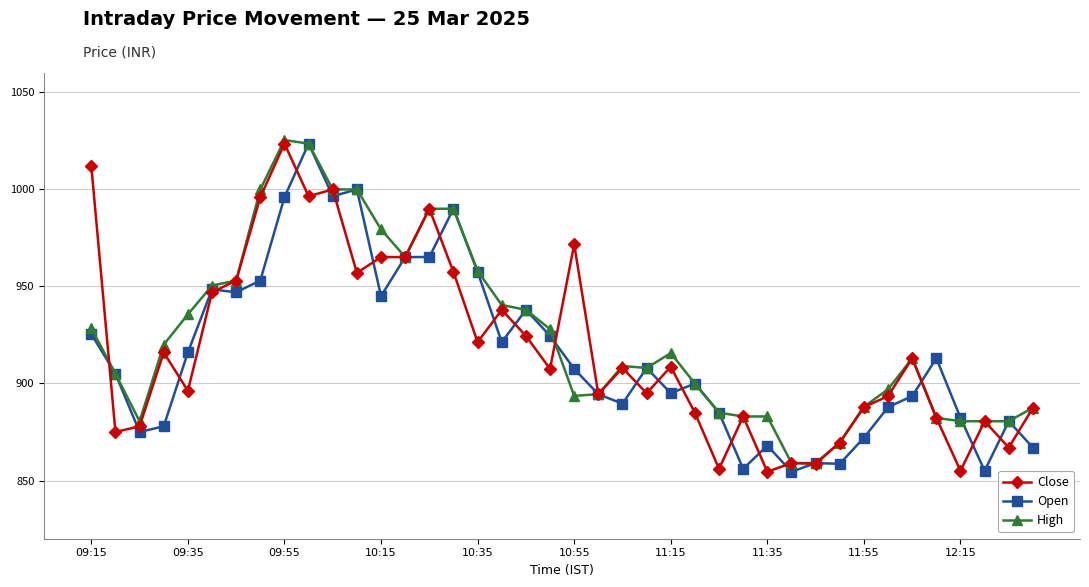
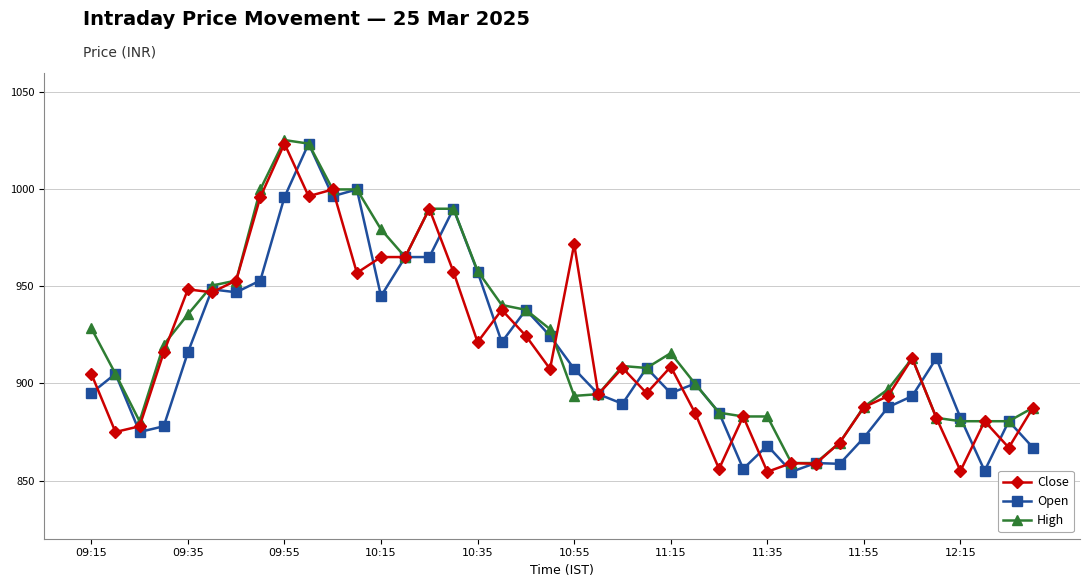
Close, 09:15: 1012 -> 905
Open, 09:15: 926 -> 895
Close, 09:35: 896 -> 949
